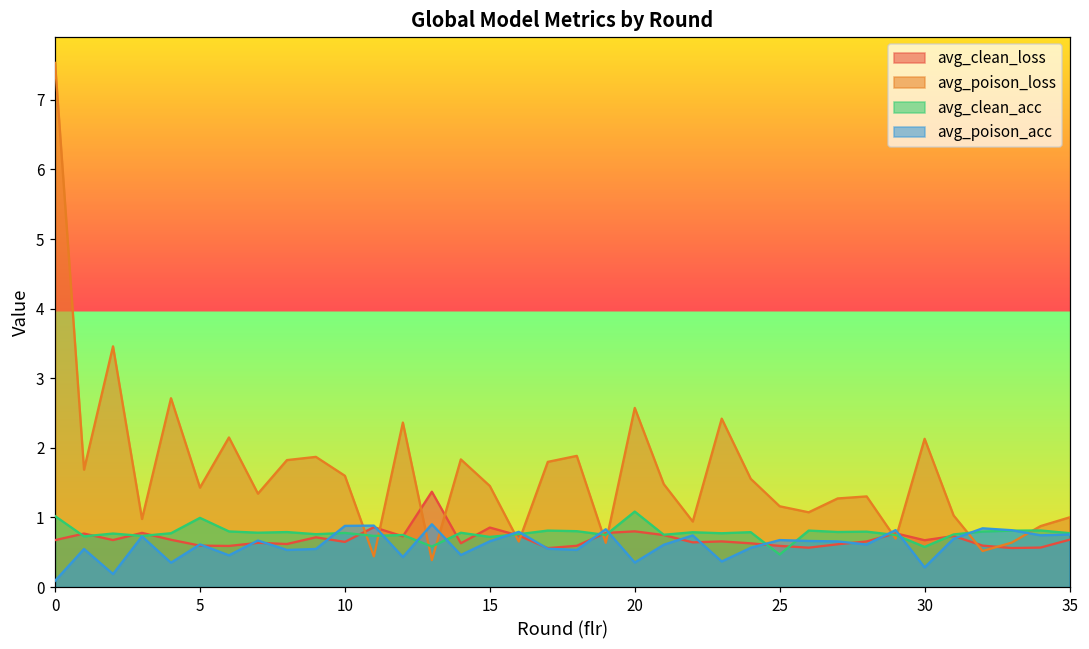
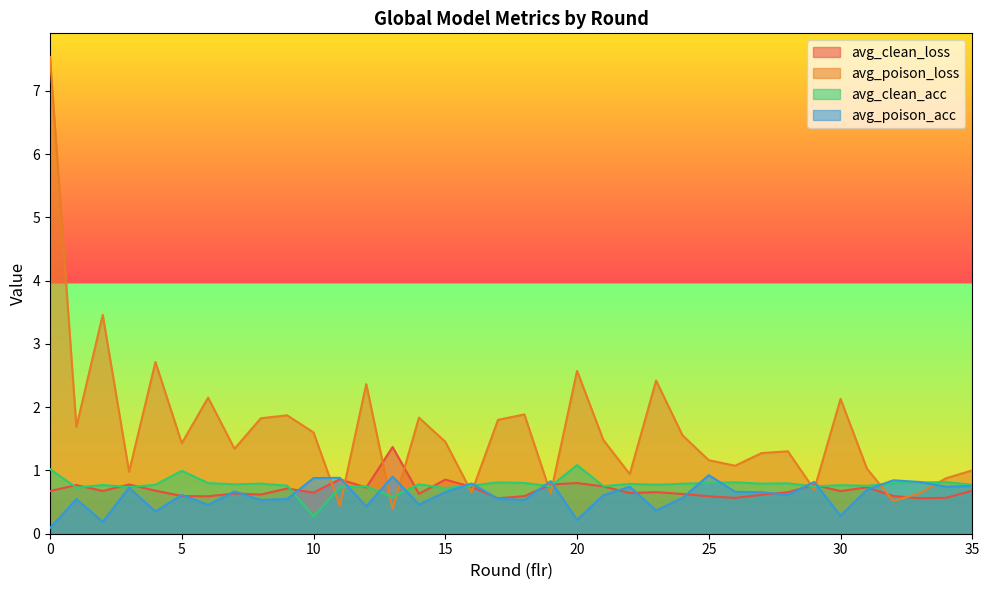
avg_clean_acc, 10: 0.8 -> 0.3
avg_poison_acc, 20: 0.4 -> 0.2
avg_clean_acc, 25: 0.5 -> 0.8
avg_poison_acc, 25: 0.7 -> 0.9
avg_clean_acc, 30: 0.6 -> 0.8
